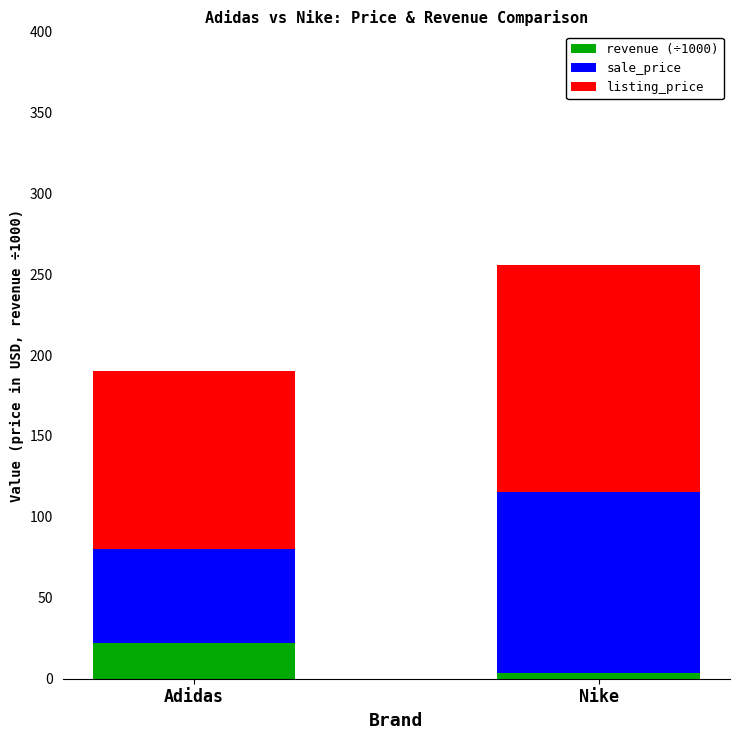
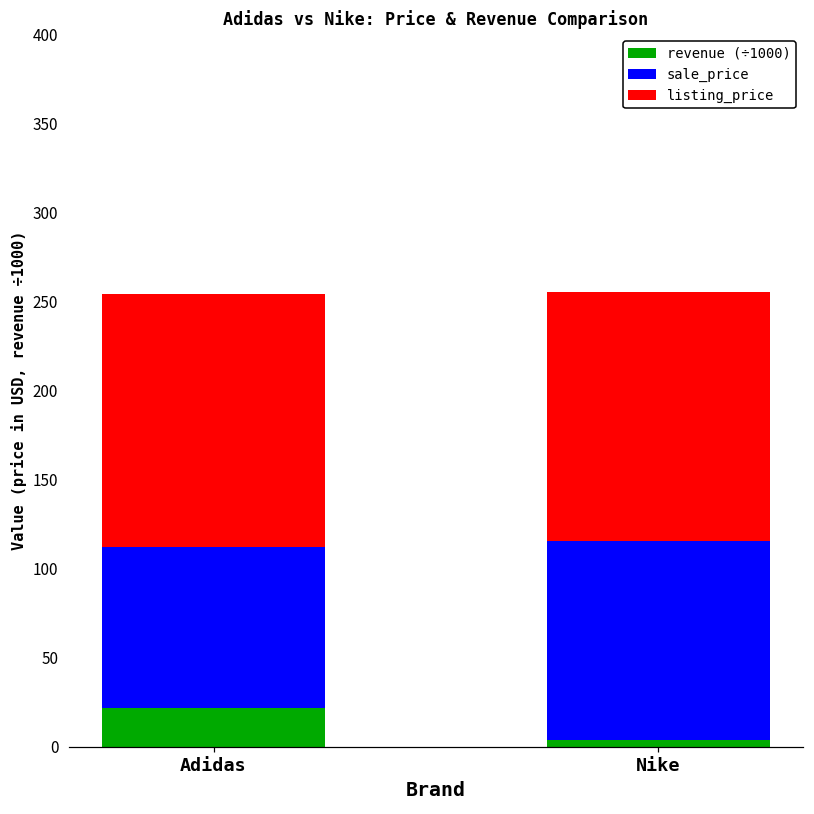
sale_price, Adidas: 58 -> 90
listing_price, Adidas: 110 -> 143
